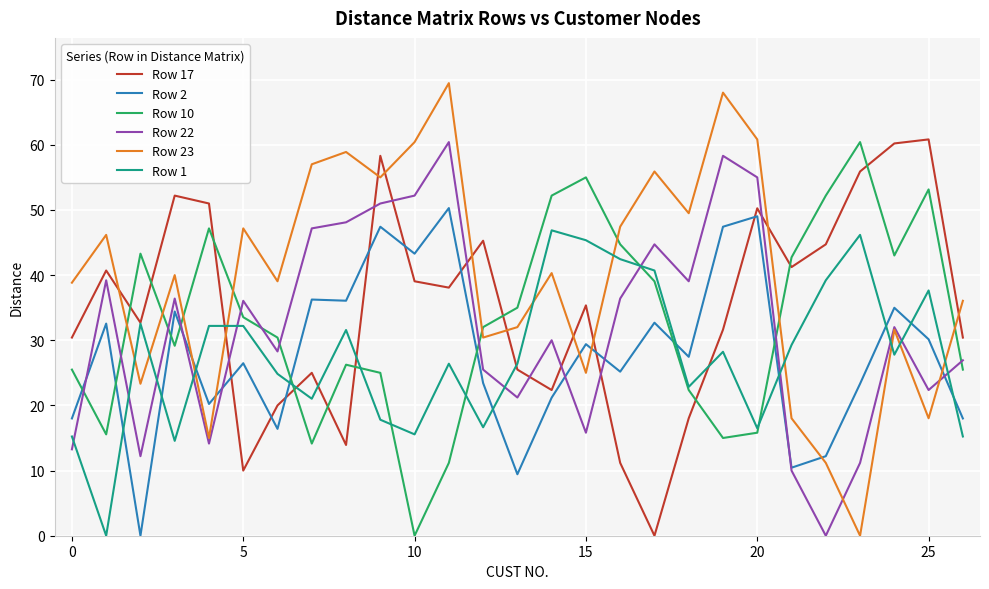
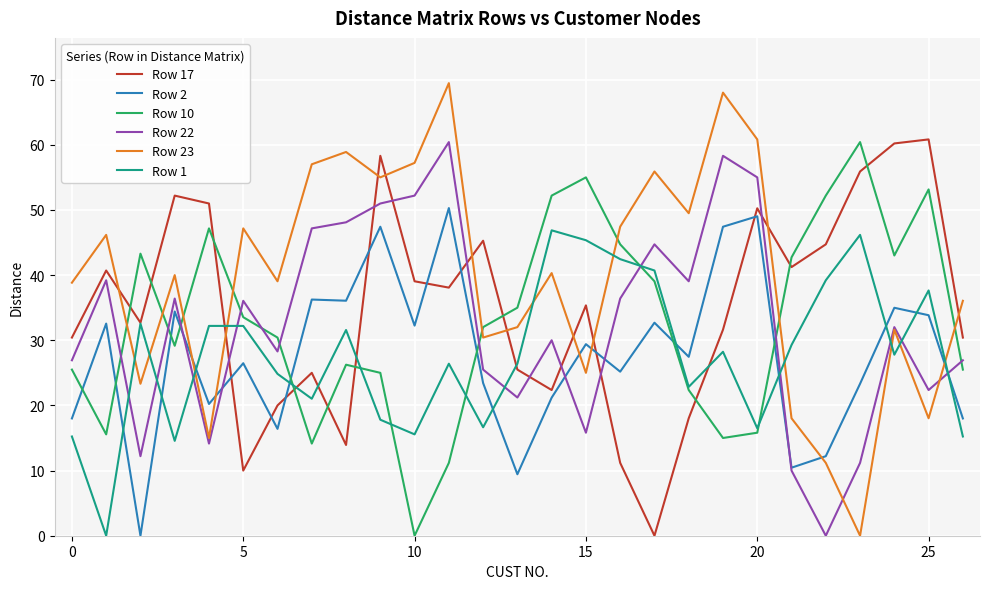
Row 22, 0: 13 -> 27
Row 2, 10: 43 -> 32
Row 23, 10: 60 -> 57
Row 2, 25: 30 -> 34
